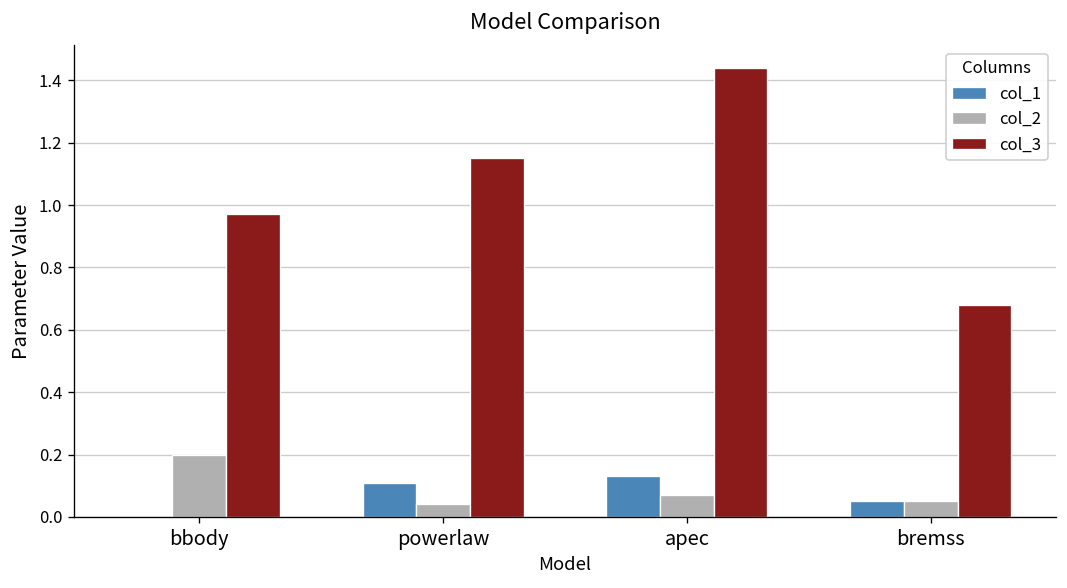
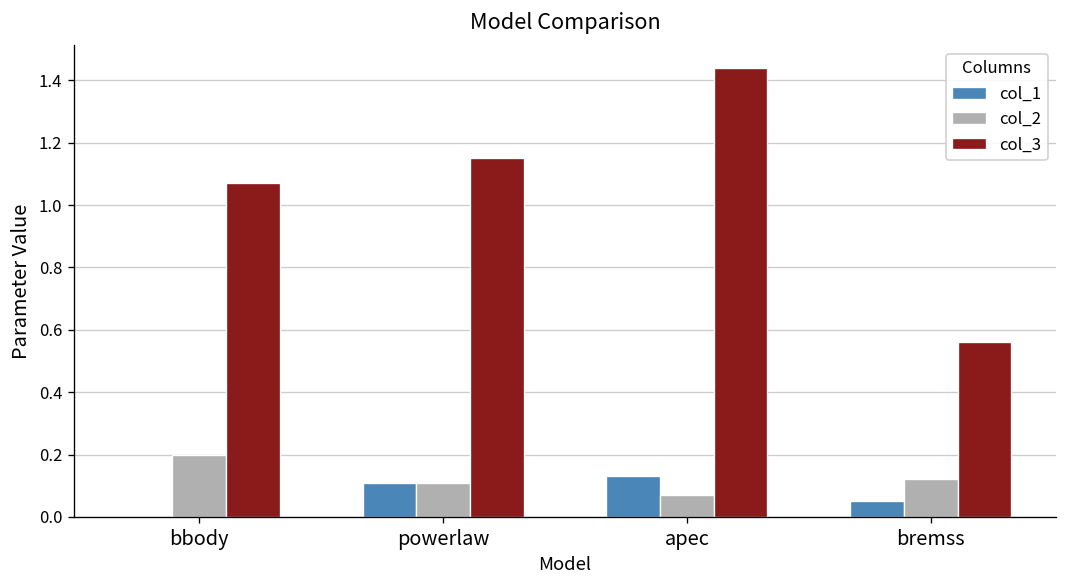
col_3, bbody: 0.97 -> 1.07
col_2, powerlaw: 0.04 -> 0.11
col_2, bremss: 0.05 -> 0.12
col_3, bremss: 0.68 -> 0.56
